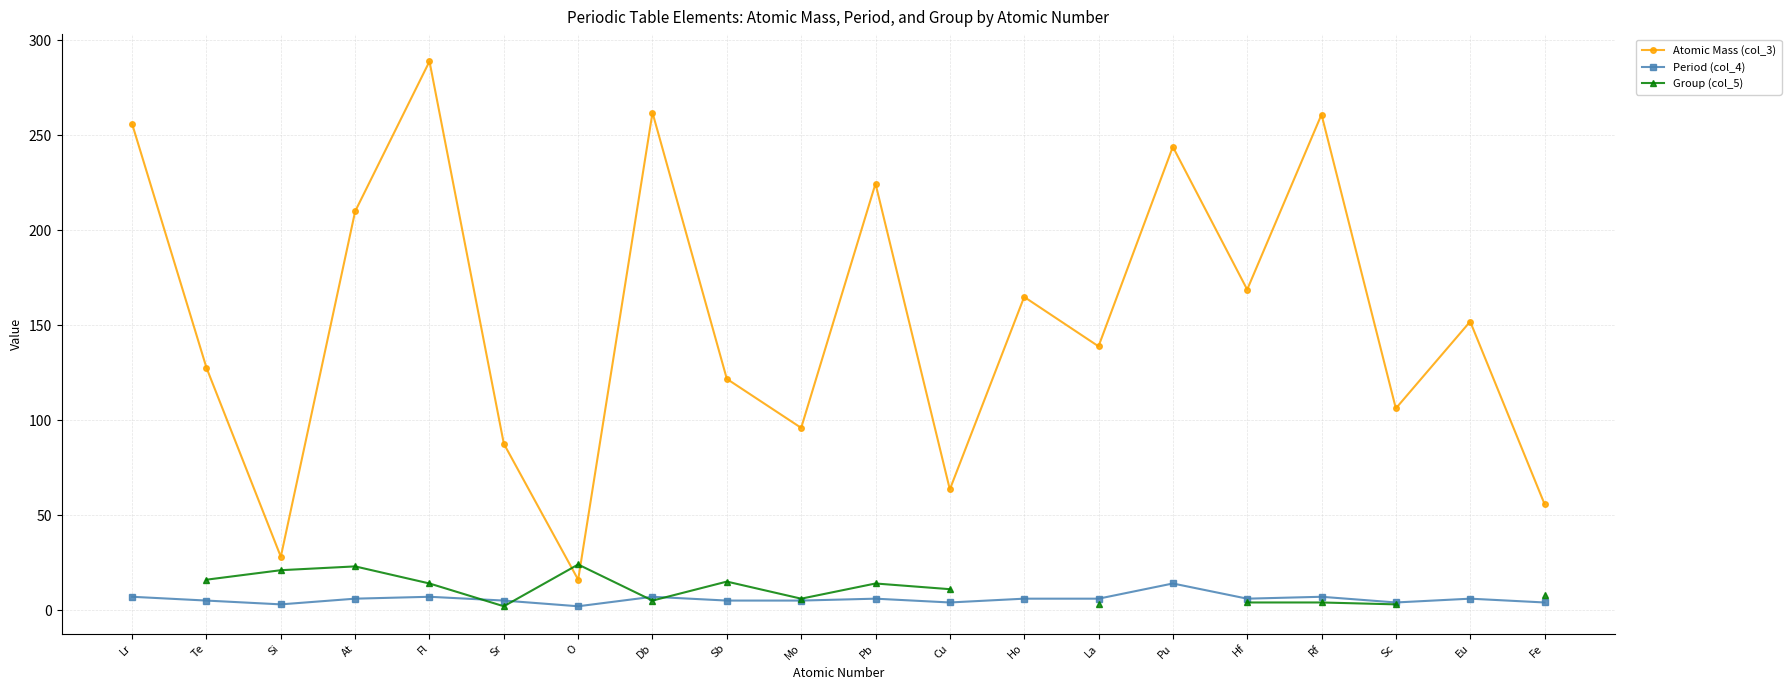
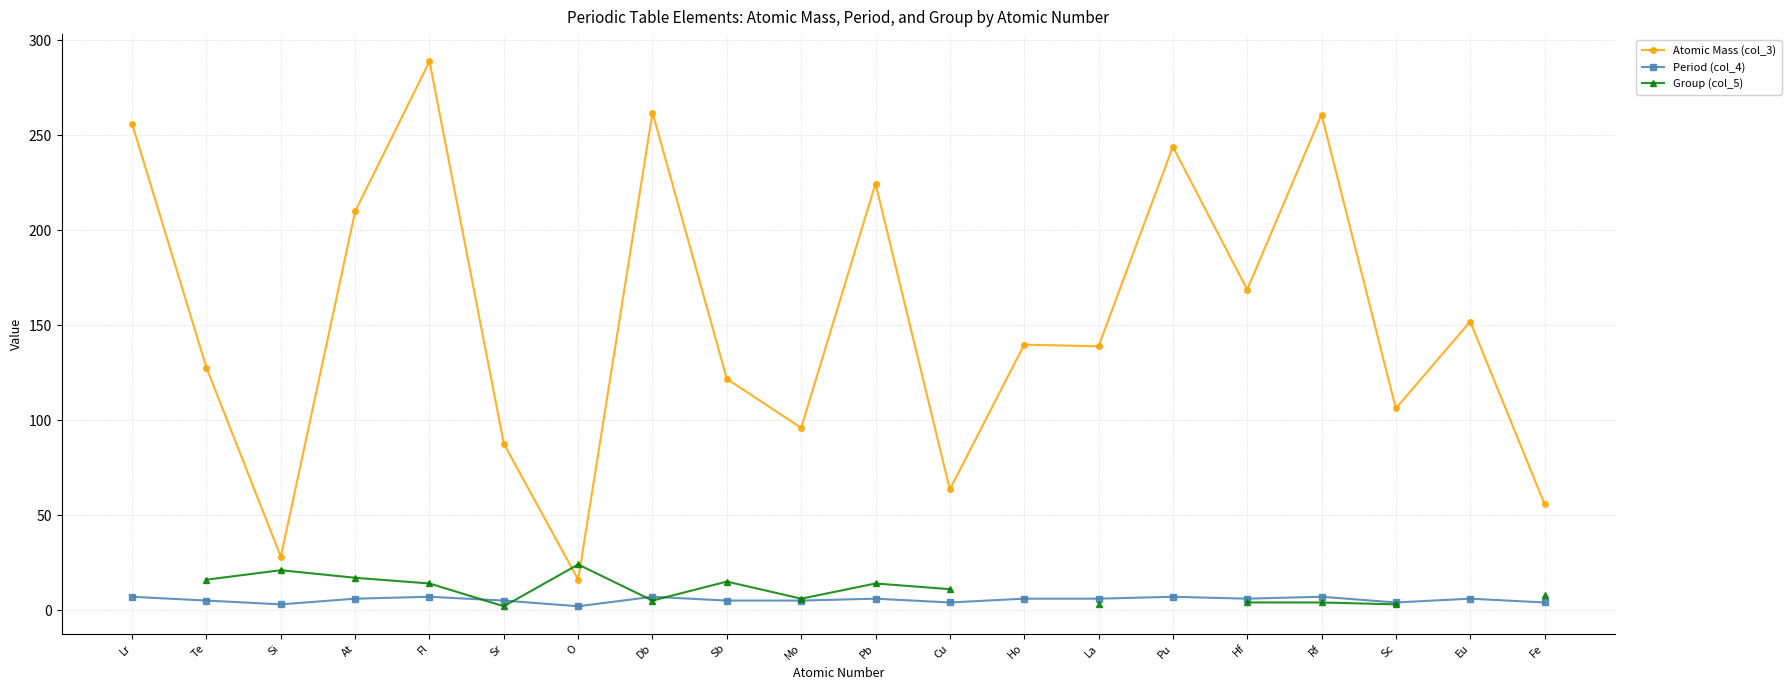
Group (col_5), At: 23 -> 17
Atomic Mass (col_3), Ho: 165 -> 140
Period (col_4), Pu: 14 -> 7
